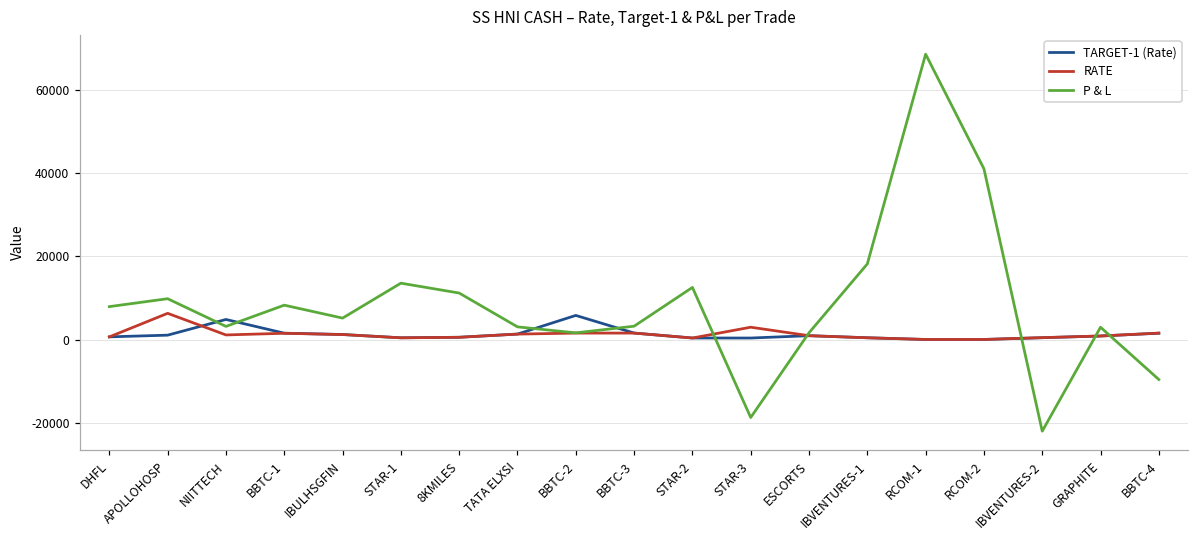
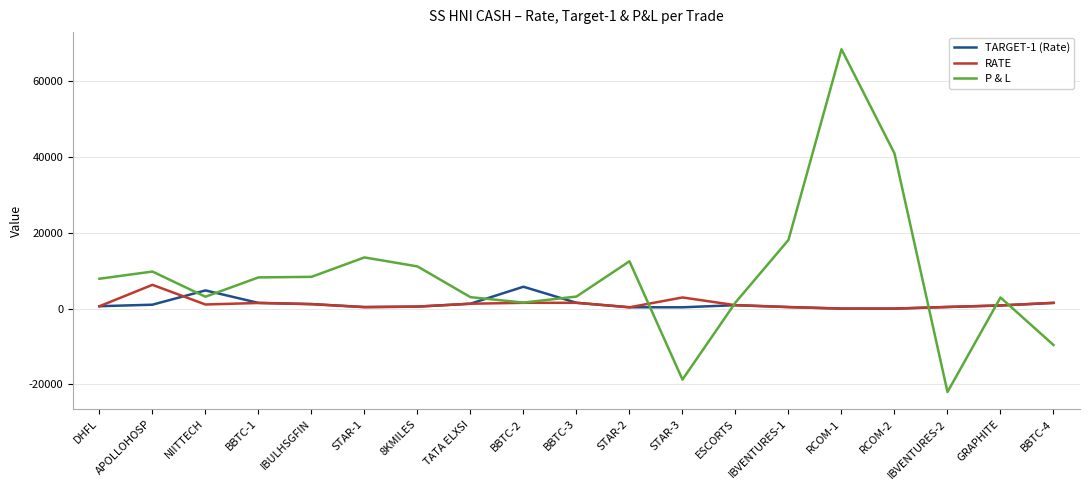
P & L, IBULHSGFIN: 5000 -> 8000
